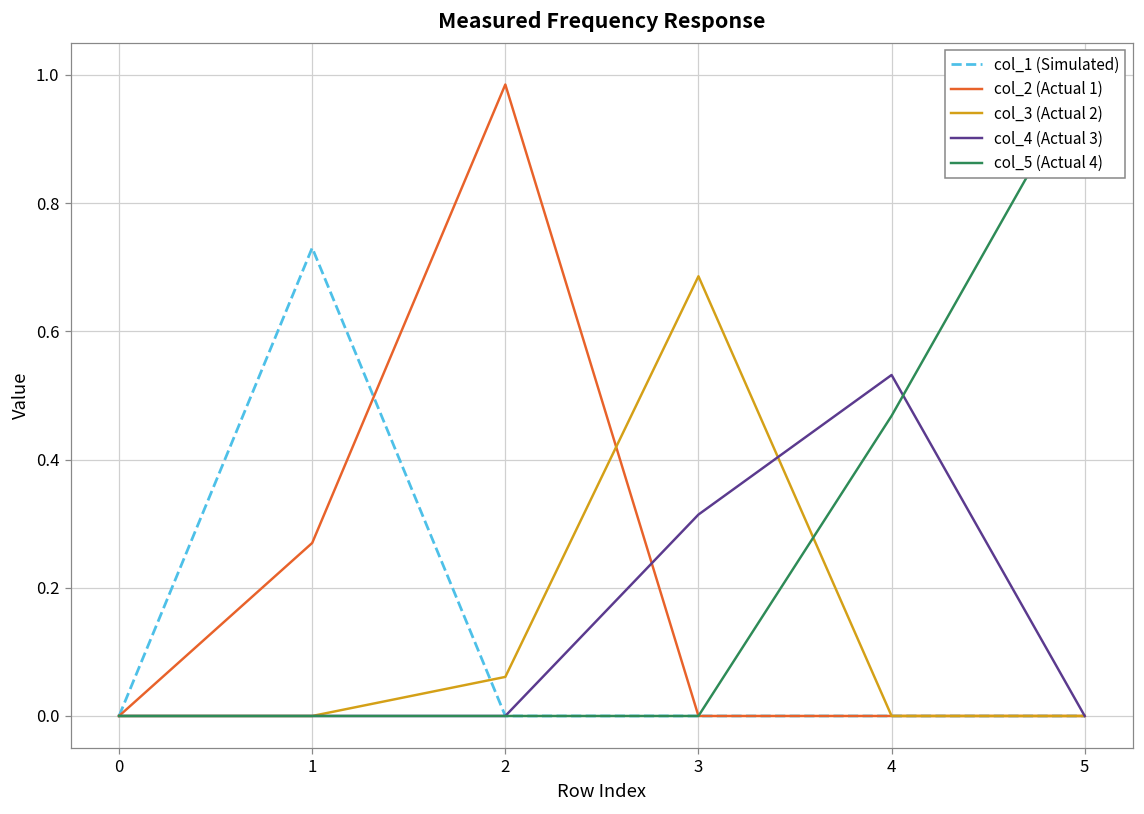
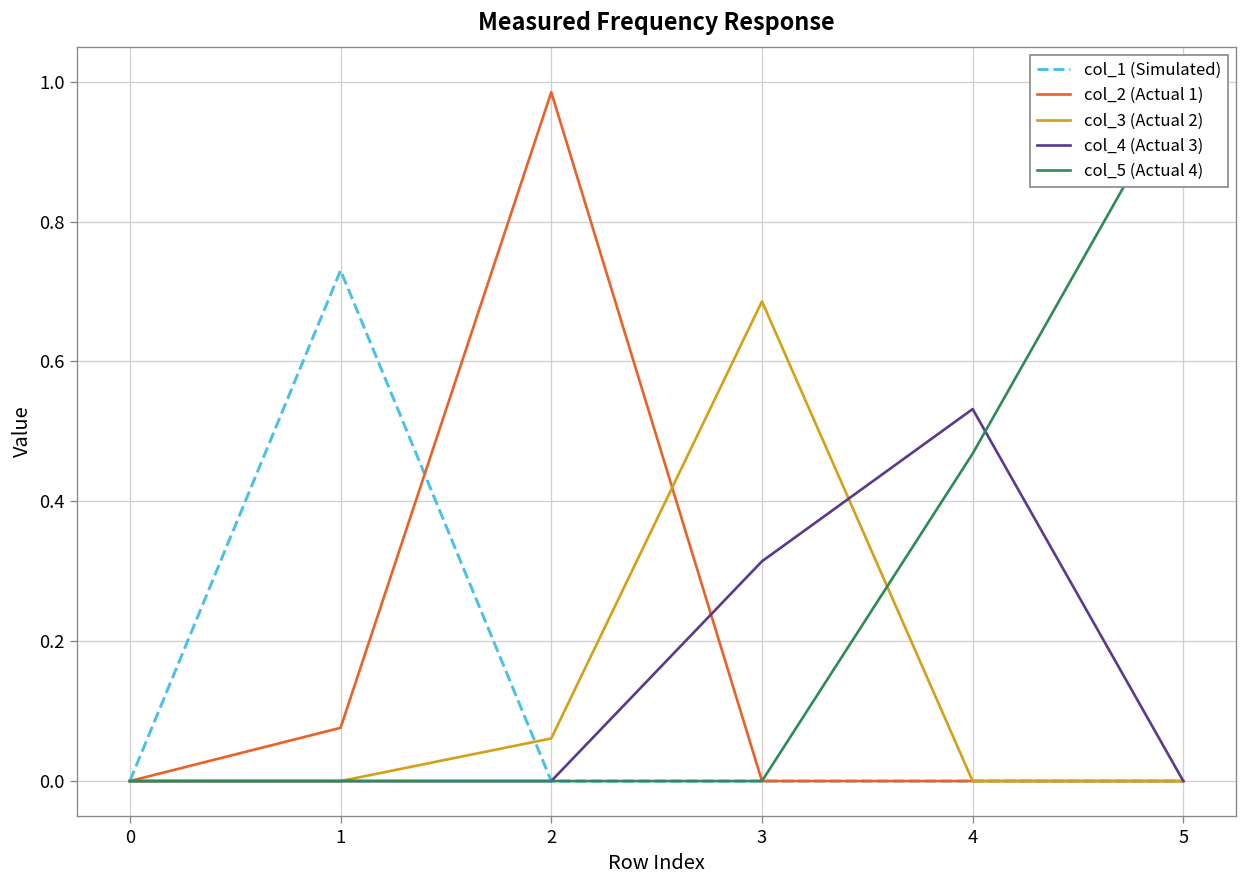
col_2 (Actual 1), 1: 0.27 -> 0.08
